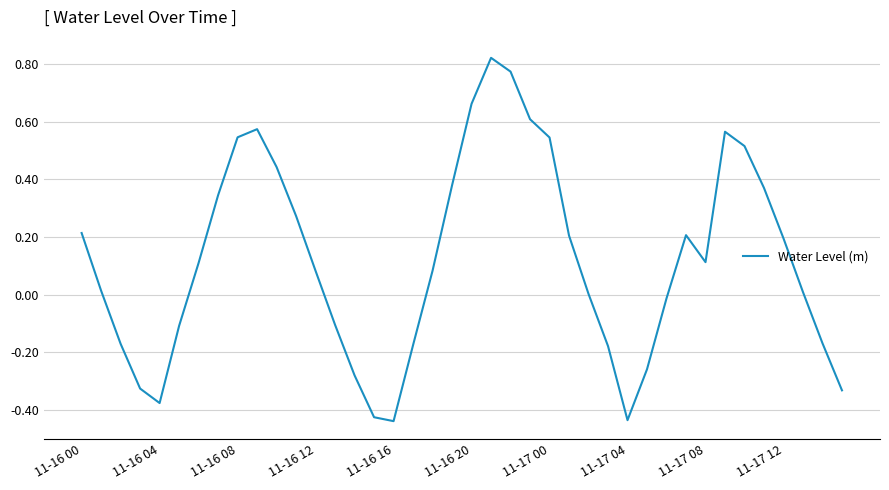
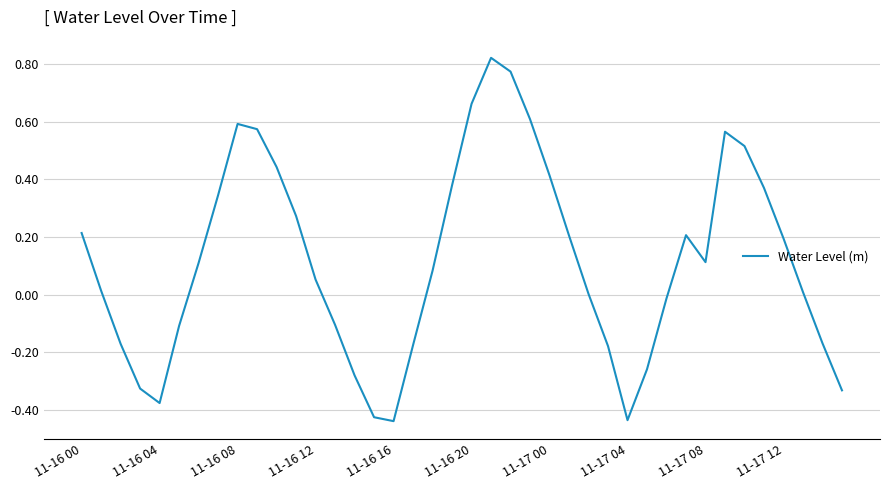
11-16 08: 0.55 -> 0.59
11-16 12: 0.08 -> 0.05
11-17 00: 0.55 -> 0.41
